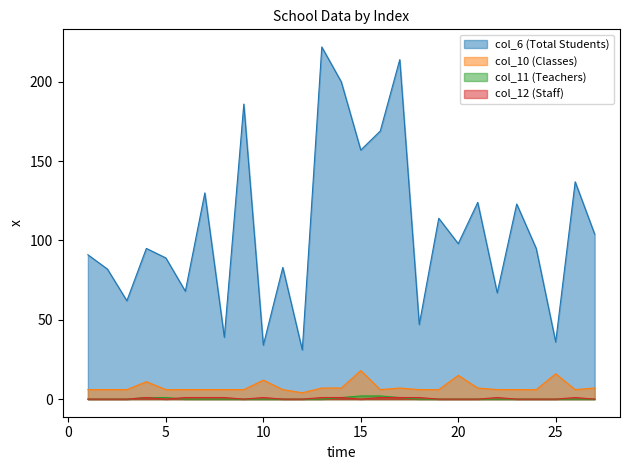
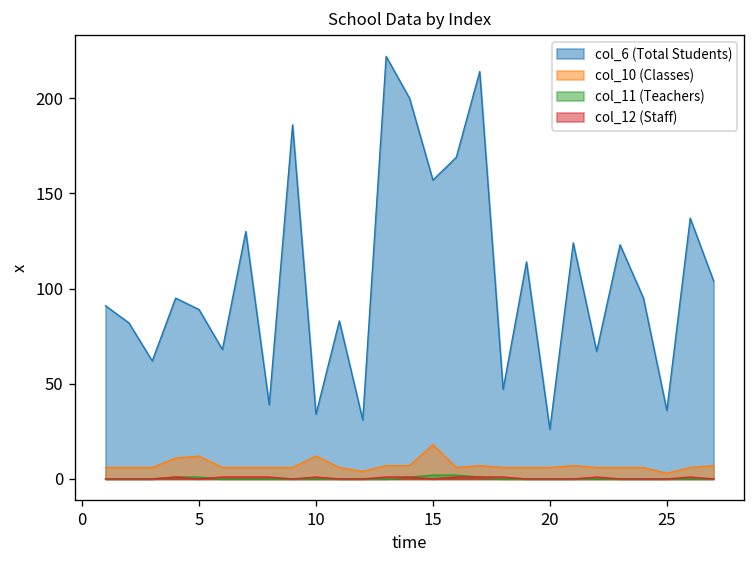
col_10 (Classes), 5: 6 -> 12
col_6 (Total Students), 20: 98 -> 26
col_10 (Classes), 20: 15 -> 6
col_10 (Classes), 25: 16 -> 3
